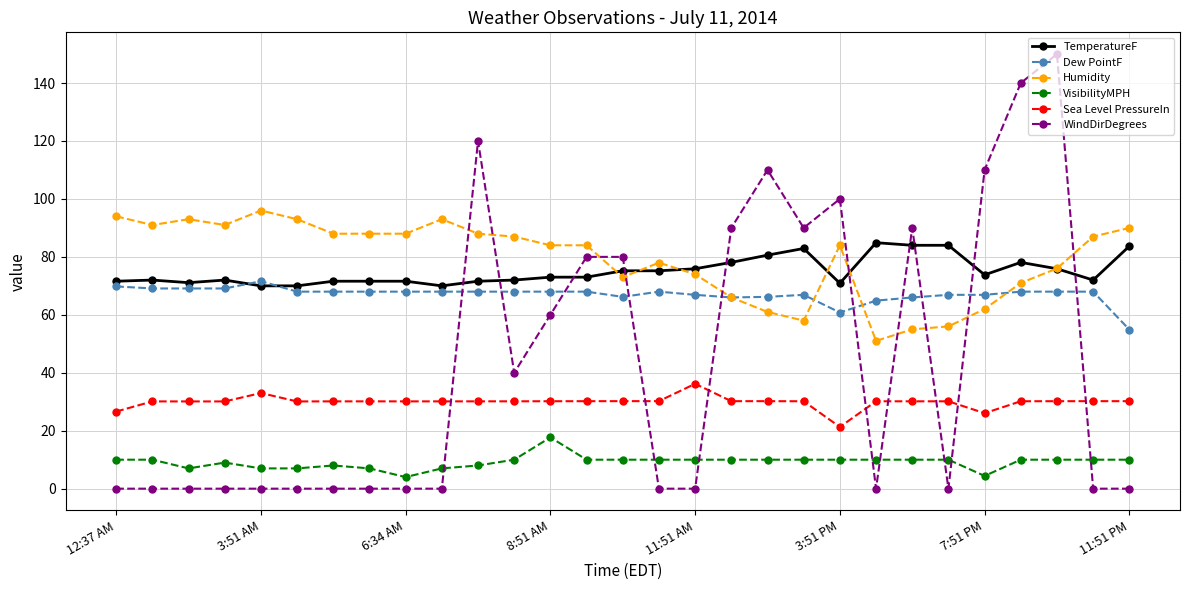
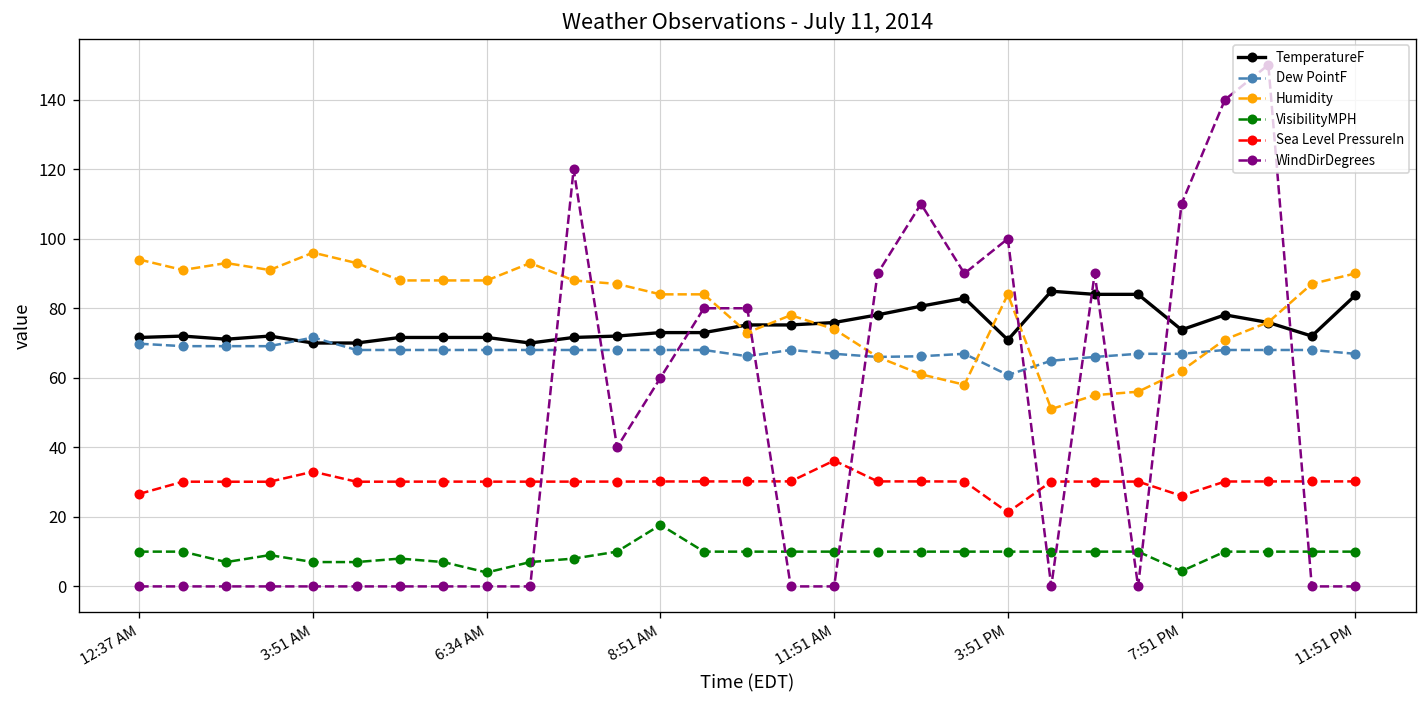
Dew PointF, 11:51 PM: 55 -> 67
